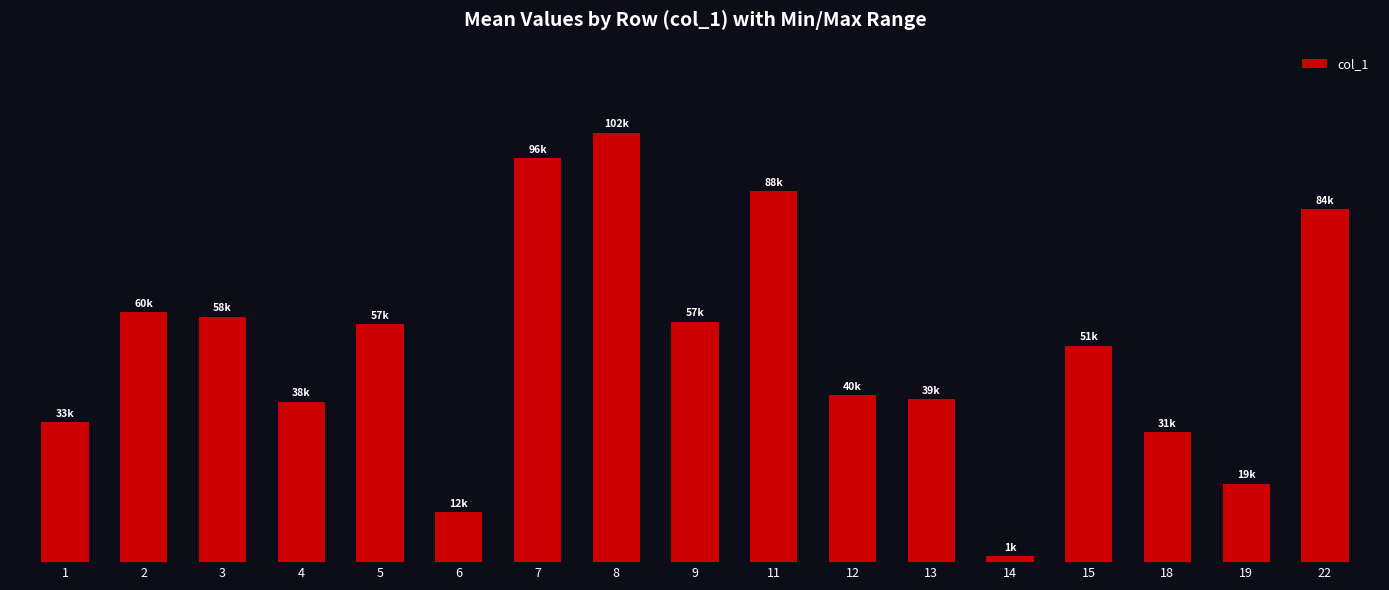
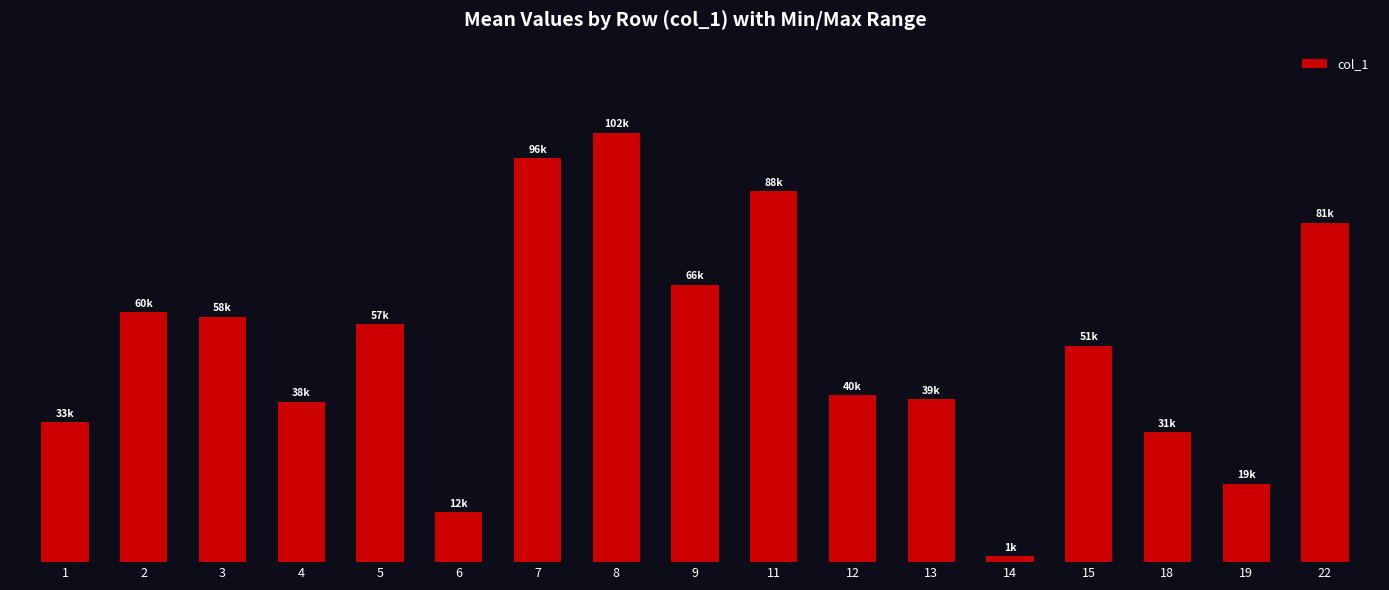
9: 57k -> 66k
22: 84k -> 81k
